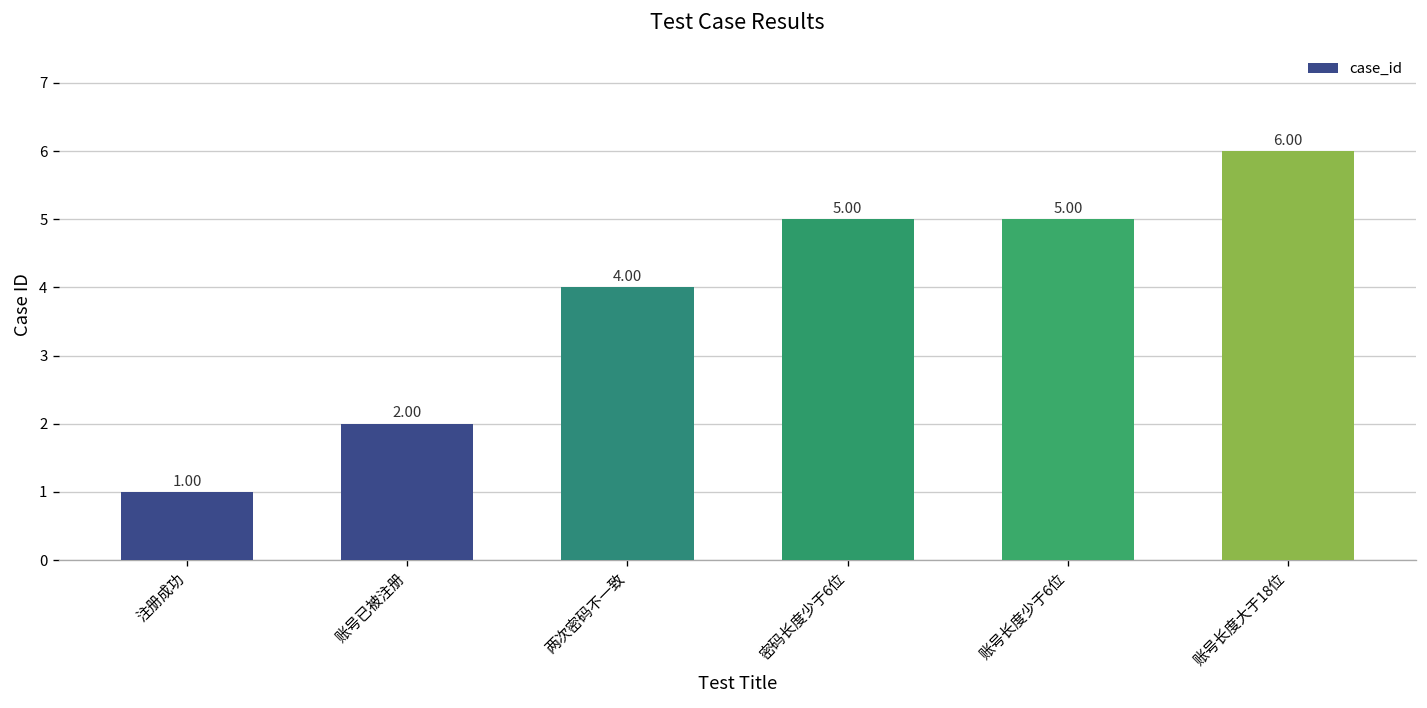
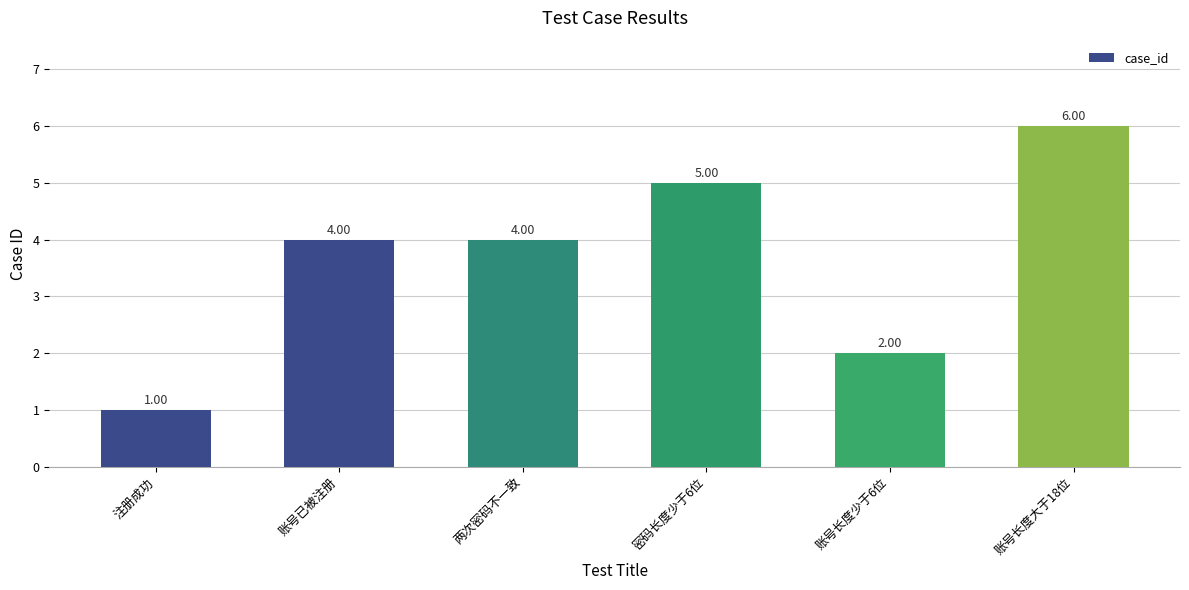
账号已被注册: 2.00 -> 4.00
账号长度少于6位: 5.00 -> 2.00
